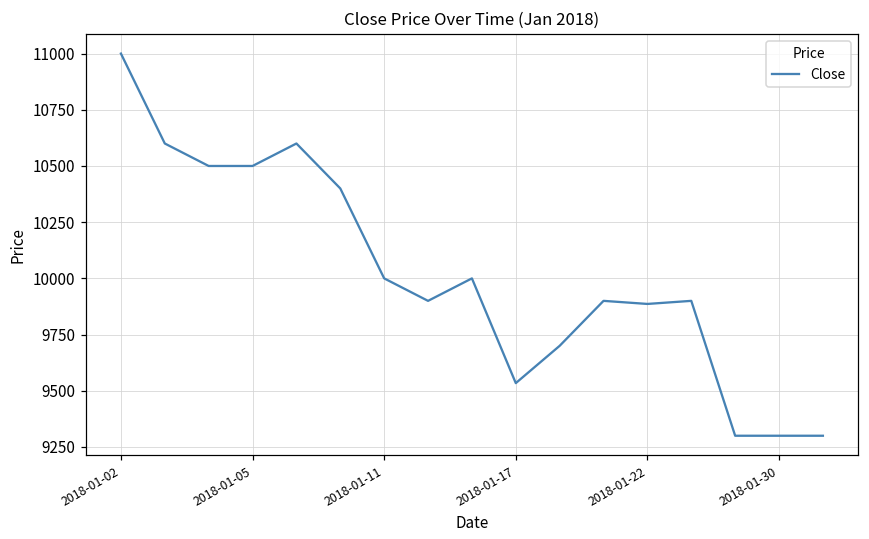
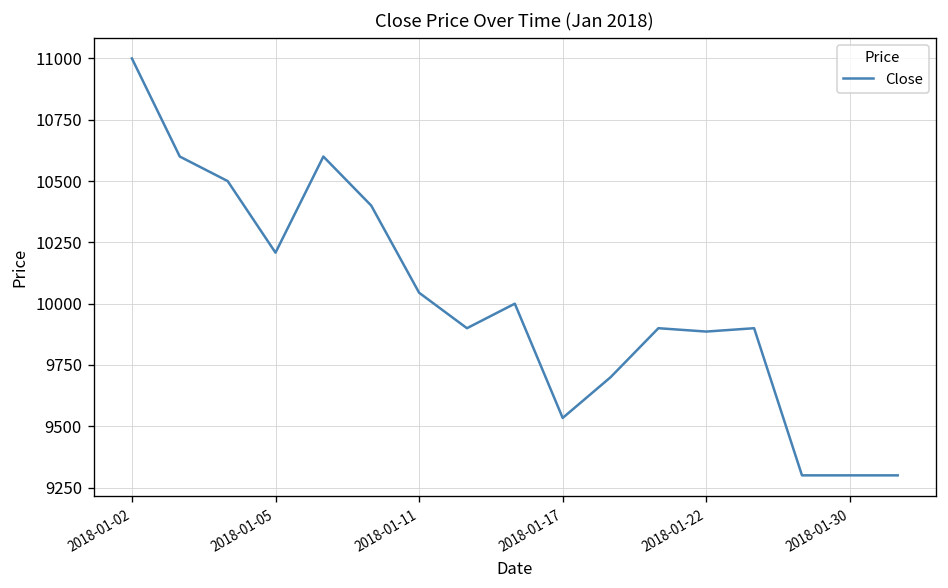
2018-01-05: 10500 -> 10210
2018-01-11: 10000 -> 10040
